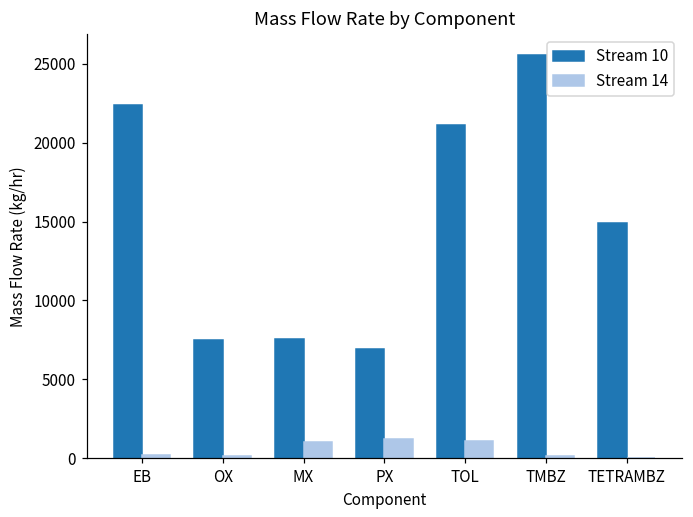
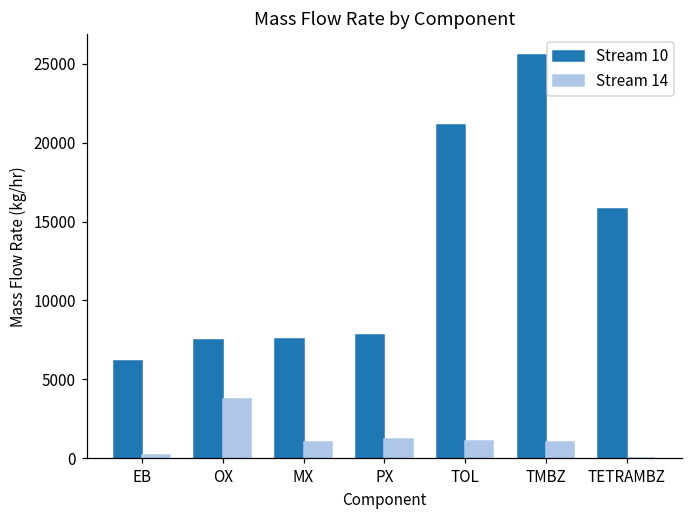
Stream 10, EB: 22400 -> 6200
Stream 14, OX: 200 -> 3700
Stream 10, PX: 6900 -> 7800
Stream 14, TMBZ: 200 -> 1100
Stream 10, TETRAMBZ: 14900 -> 15800
